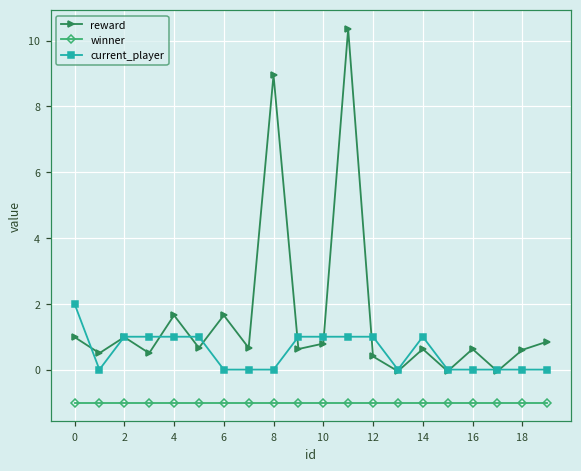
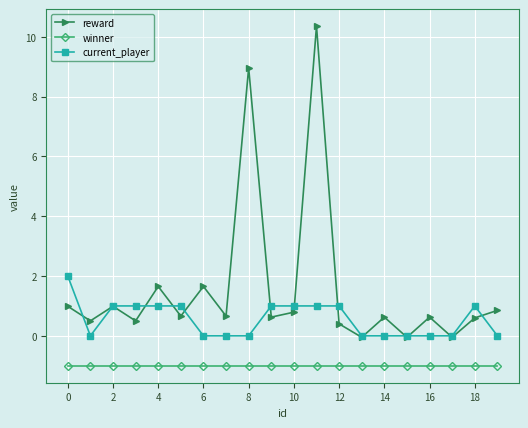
current_player, 14: 1 -> 0
current_player, 18: 0 -> 1
